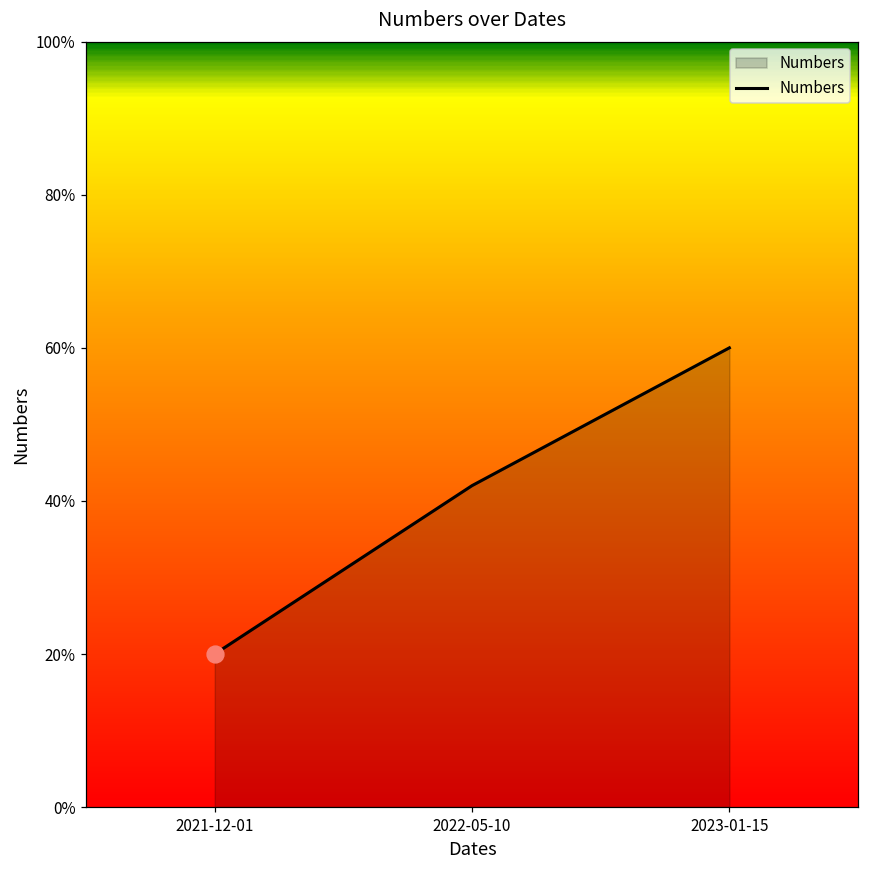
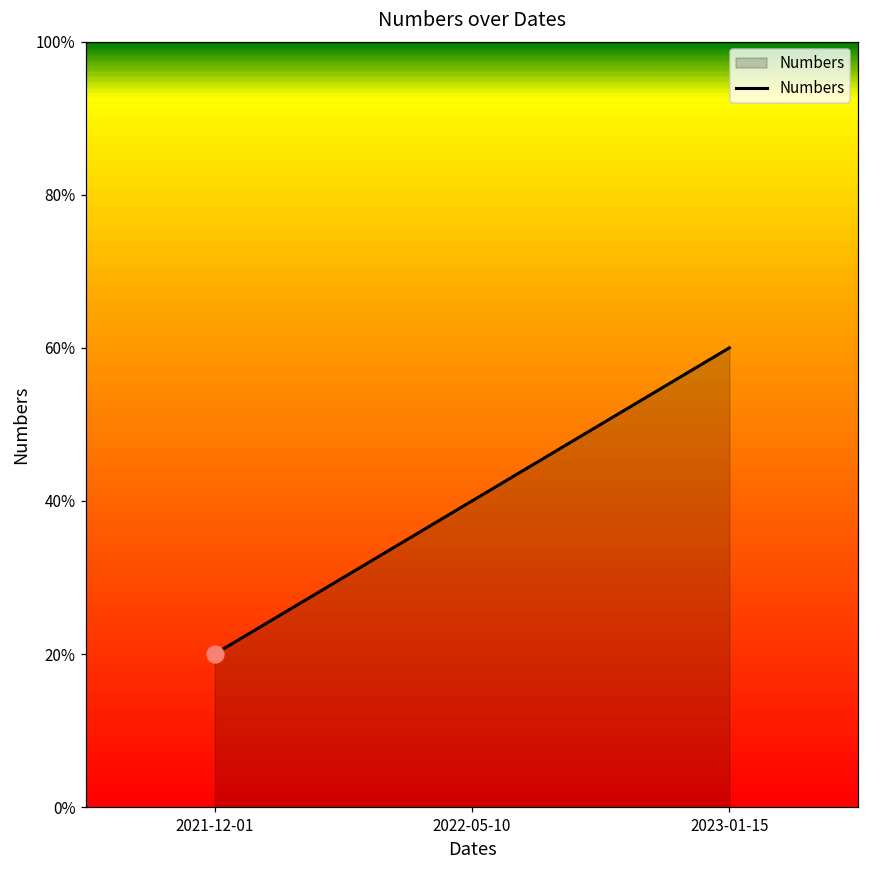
Numbers, 2022-05-10: 42% -> 40%
